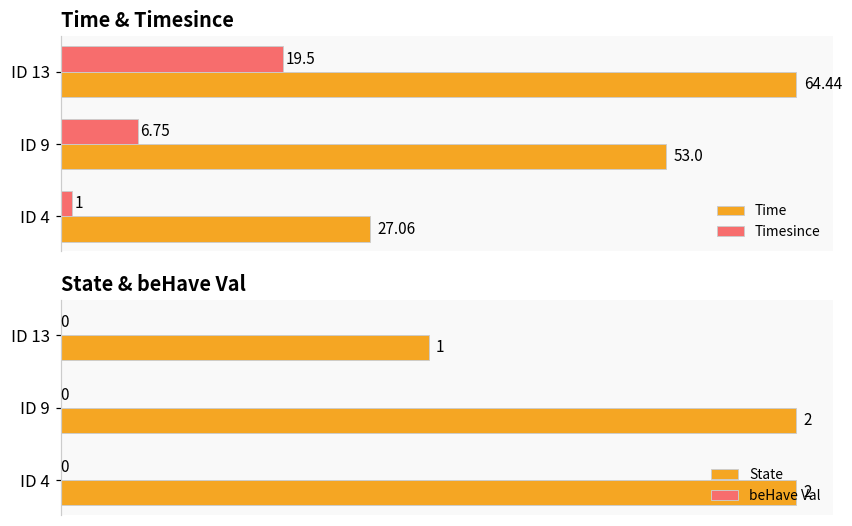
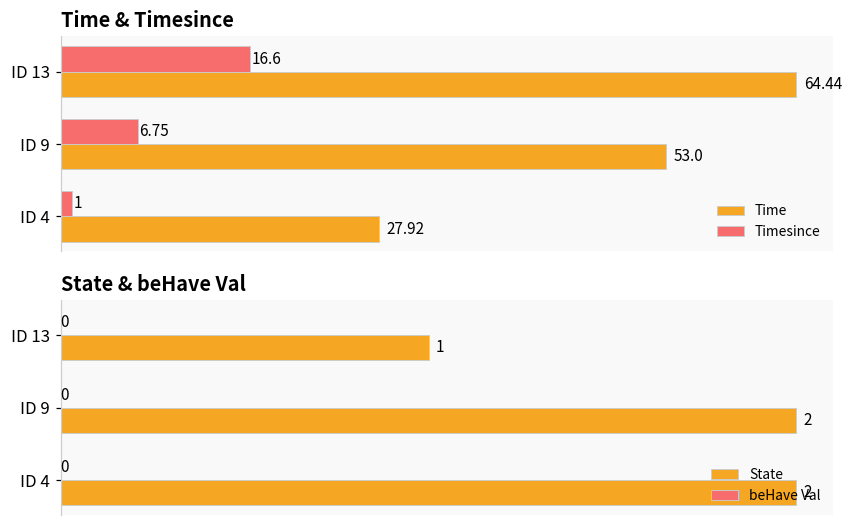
Time & Timesince, Timesince, ID 13: 19.5 -> 16.6
Time & Timesince, Time, ID 4: 27.06 -> 27.92
